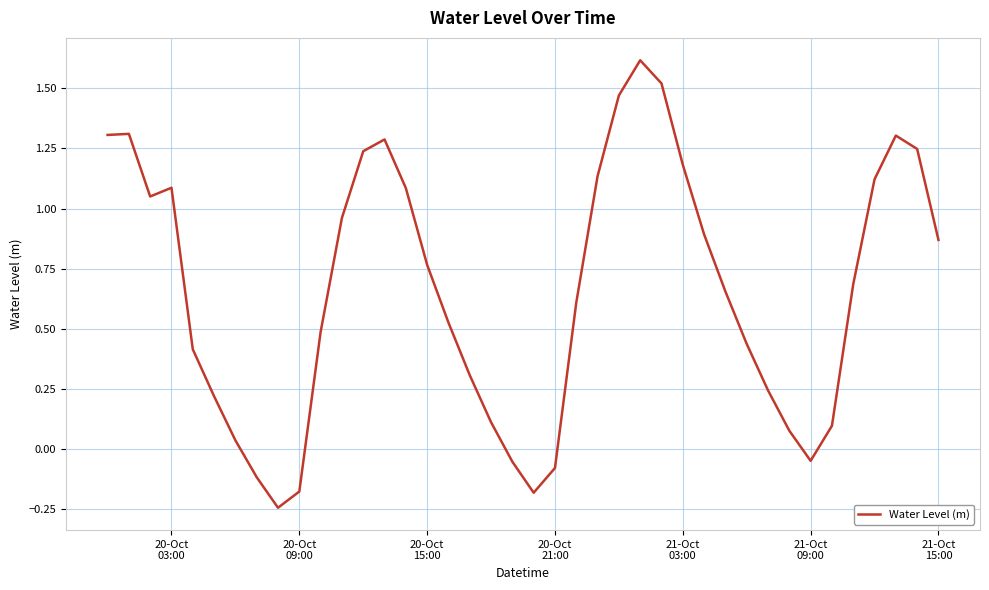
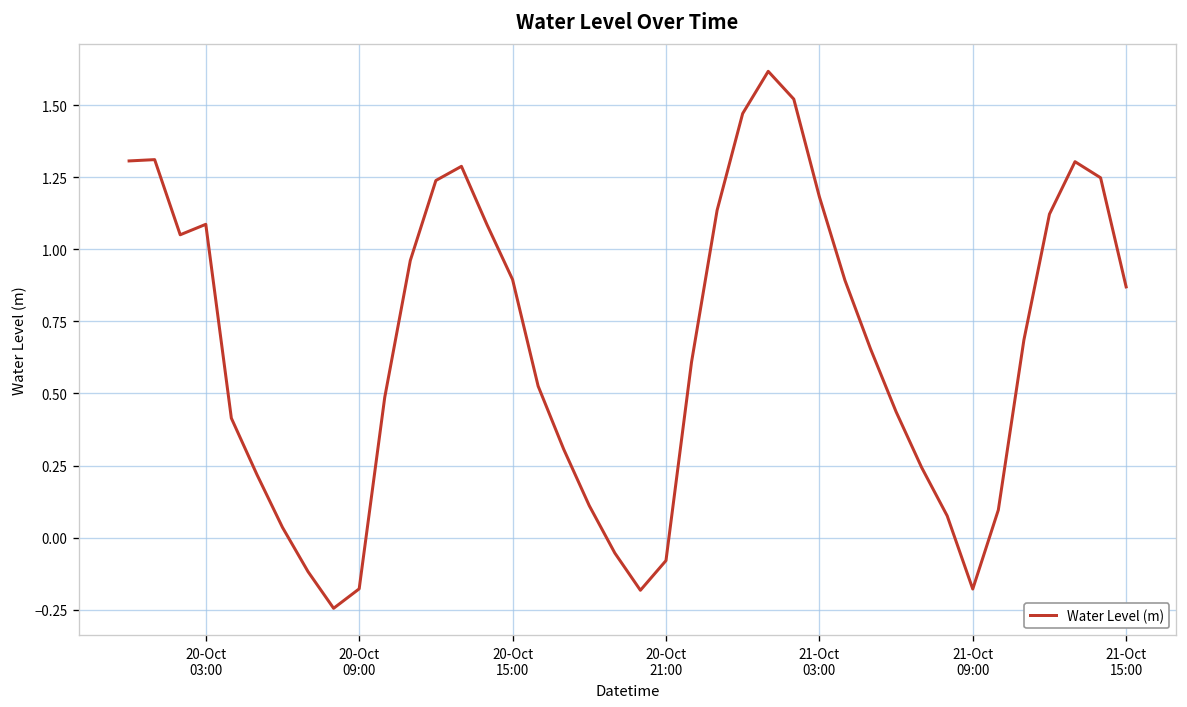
20-Oct 15:00: 0.77 -> 0.89
21-Oct 09:00: -0.05 -> -0.18
